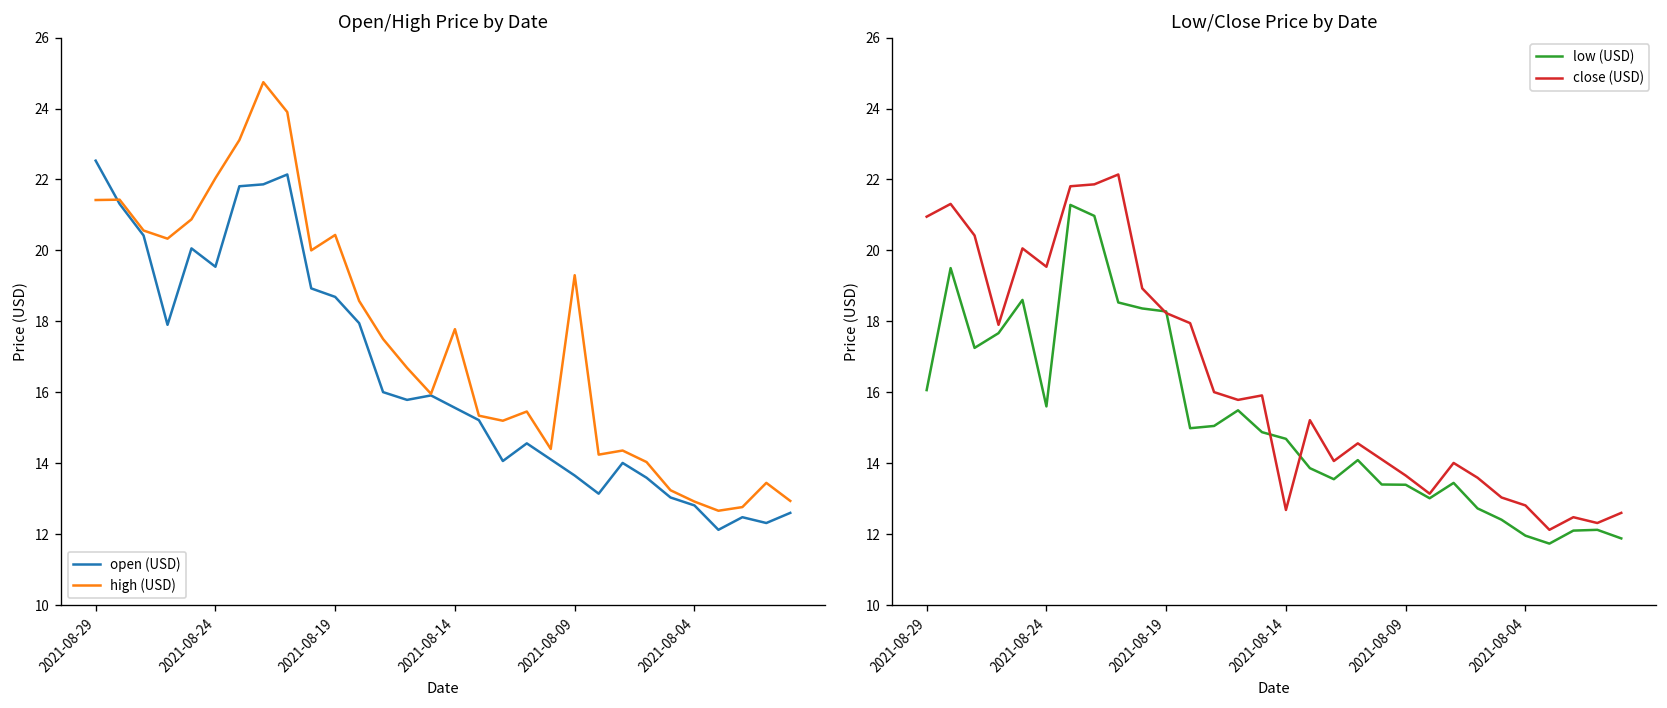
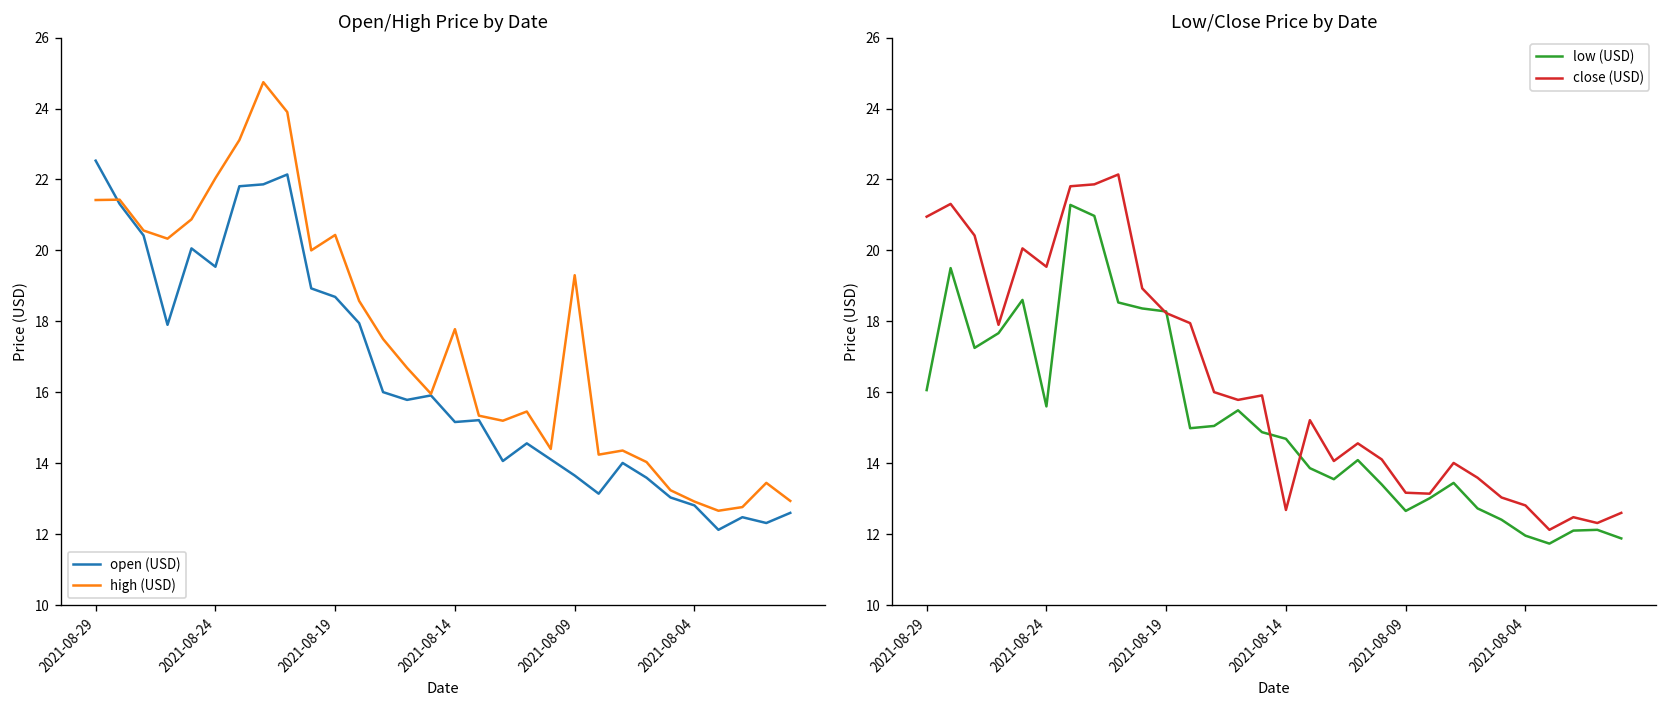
Open/High Price by Date, open (USD), 2021-08-14: 15.6 -> 15.2
Low/Close Price by Date, low (USD), 2021-08-09: 13.4 -> 12.7
Low/Close Price by Date, close (USD), 2021-08-09: 13.7 -> 13.2
